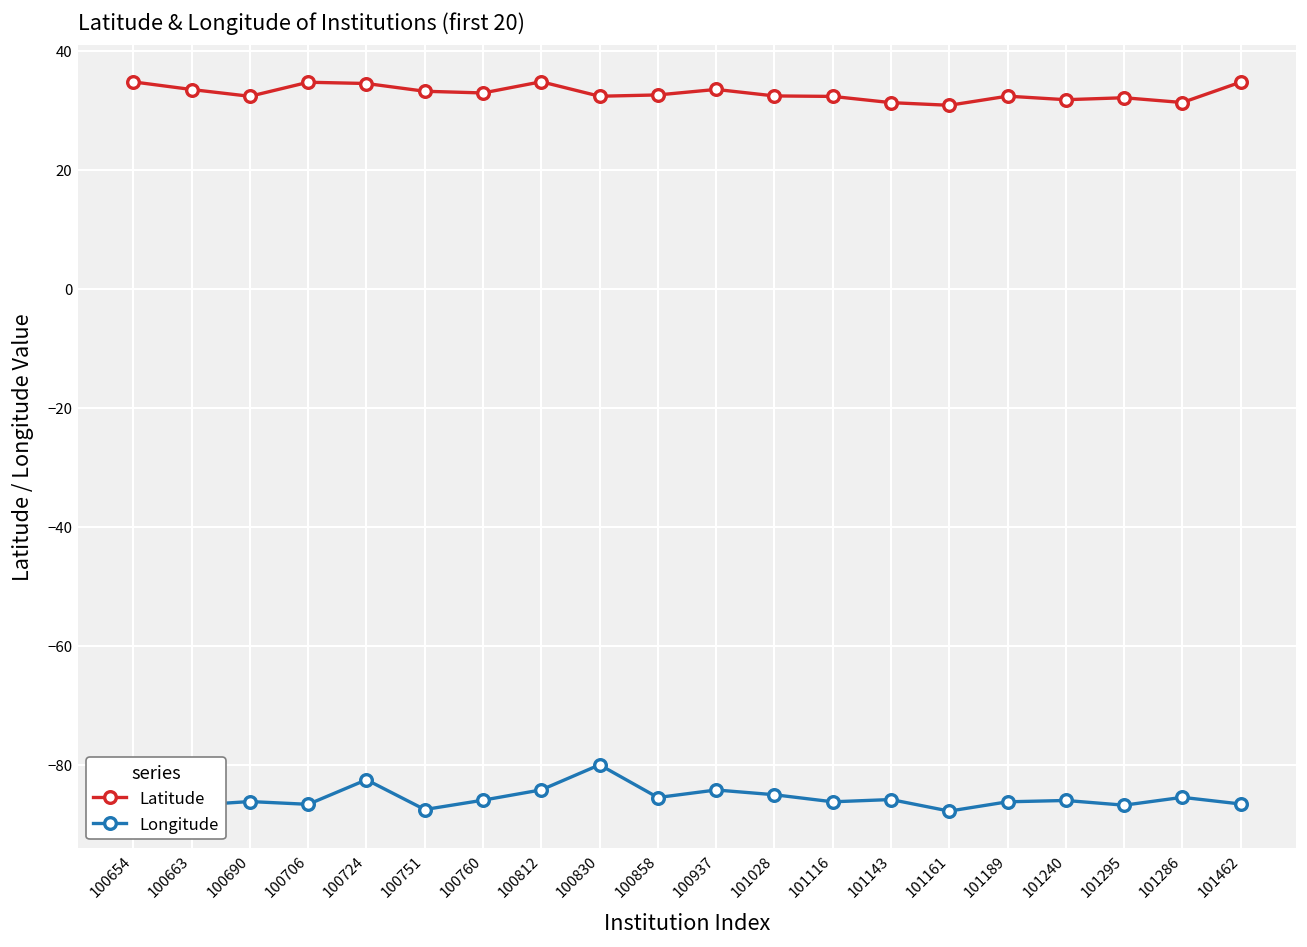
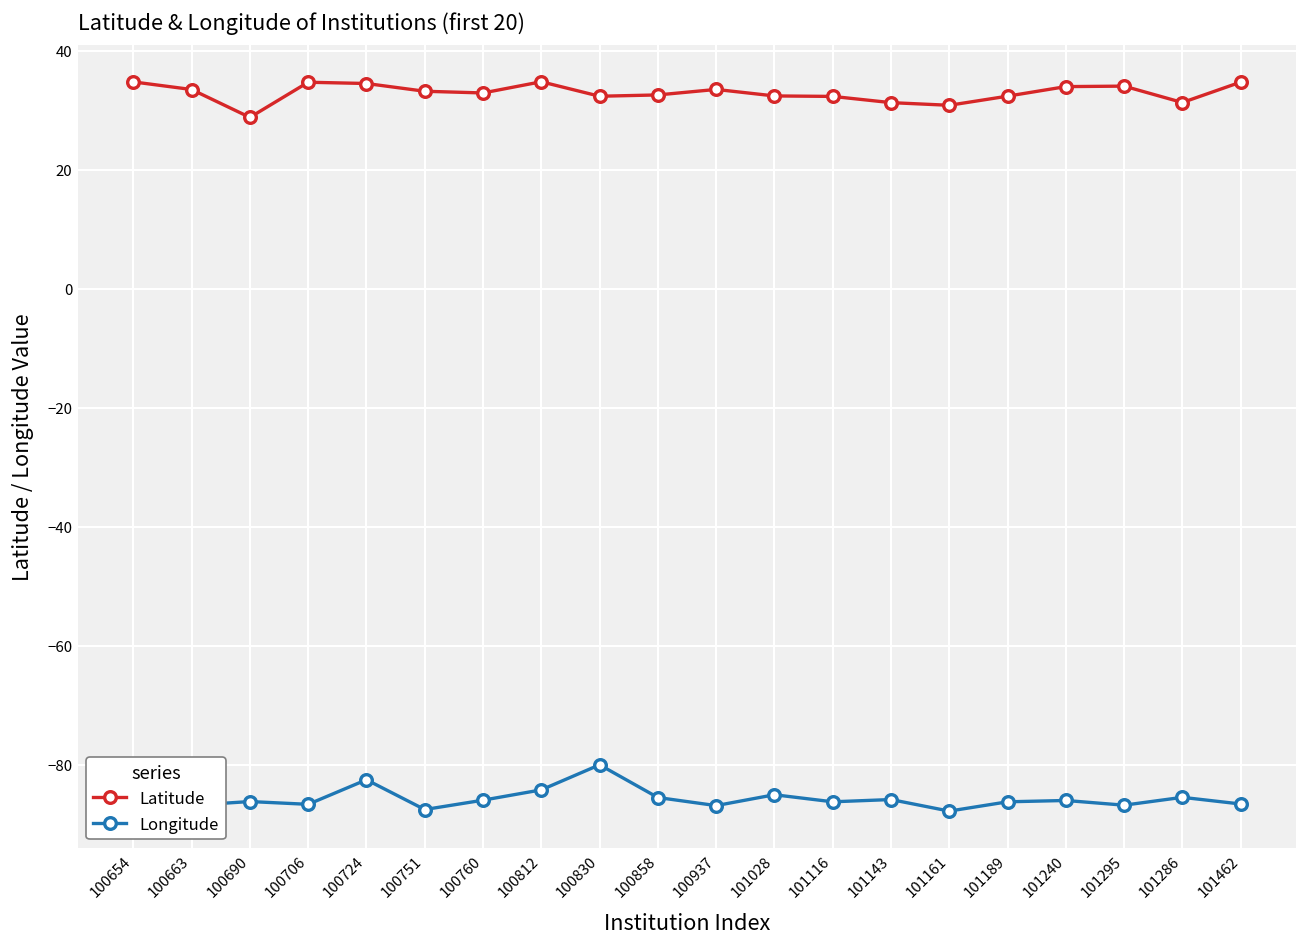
Latitude, 100690: 32 -> 29
Longitude, 100937: -84 -> -87
Latitude, 101240: 32 -> 34
Latitude, 101295: 32 -> 34
